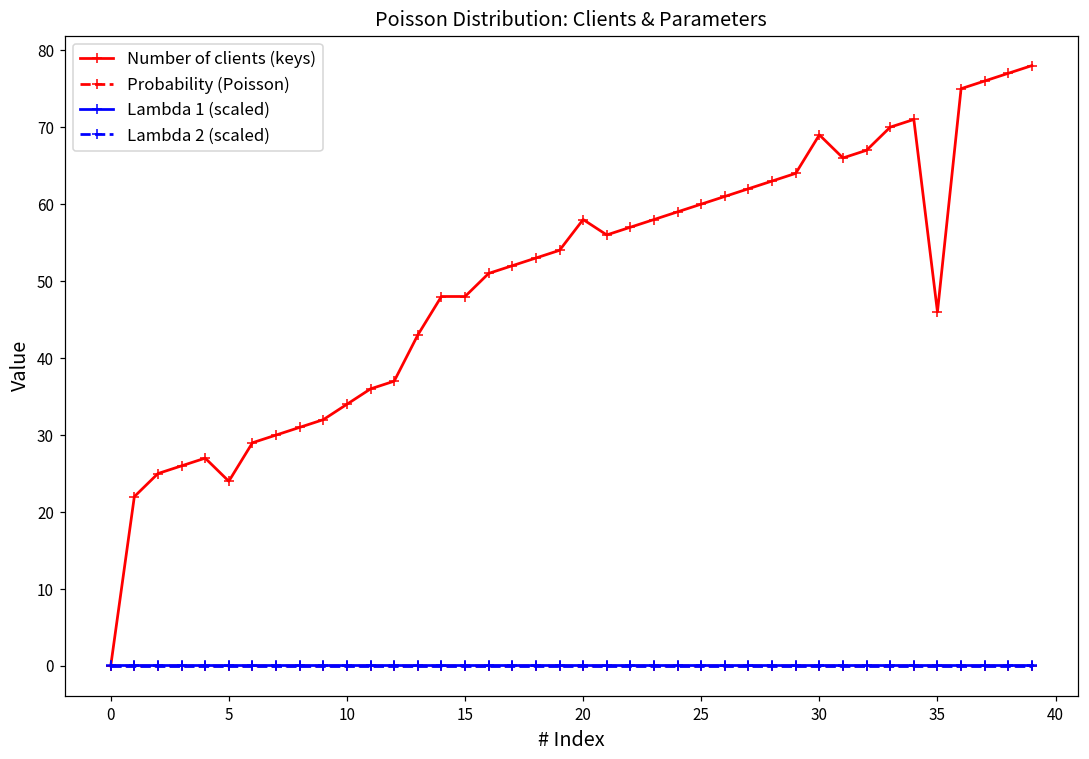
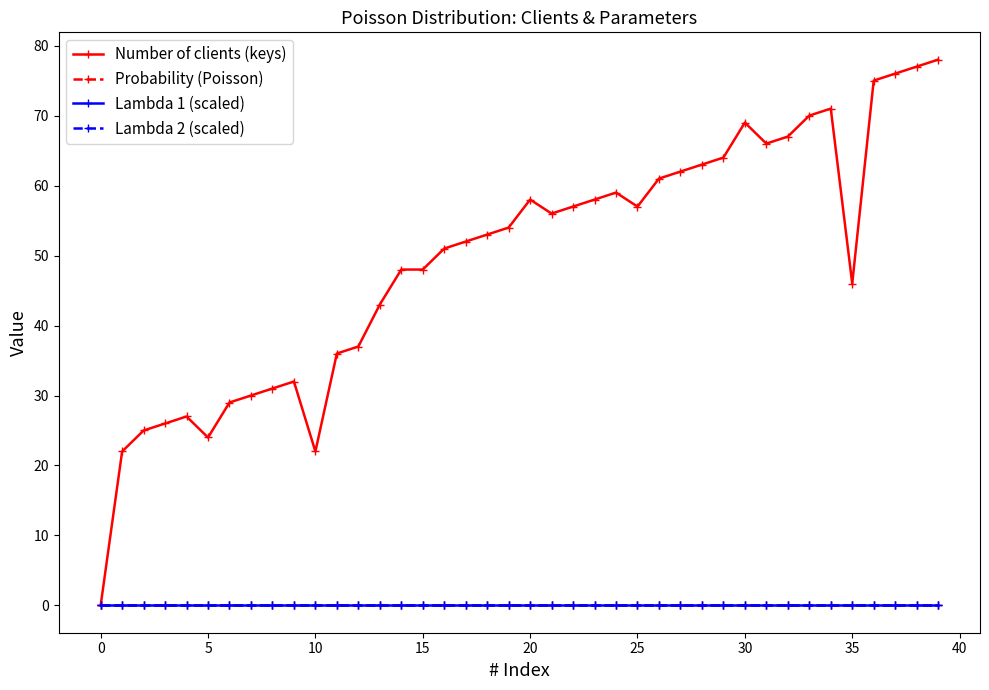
Number of clients (keys), 10: 34 -> 22
Number of clients (keys), 25: 60 -> 57
